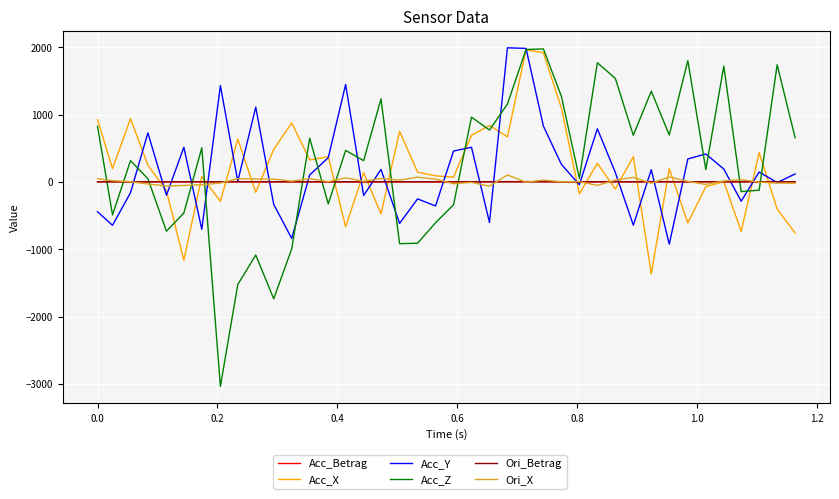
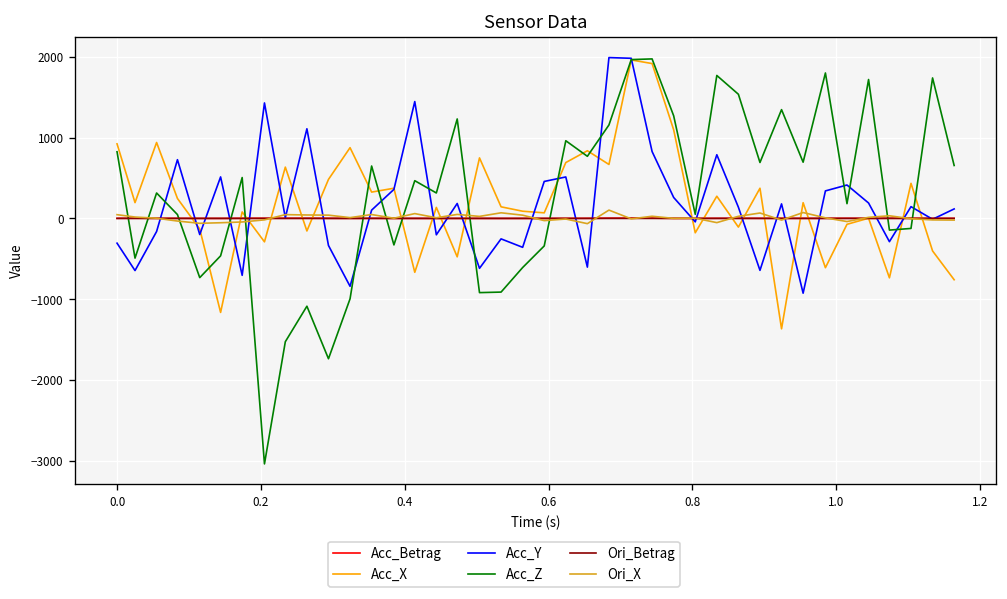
Acc_Y, 0.0: -400 -> -300
